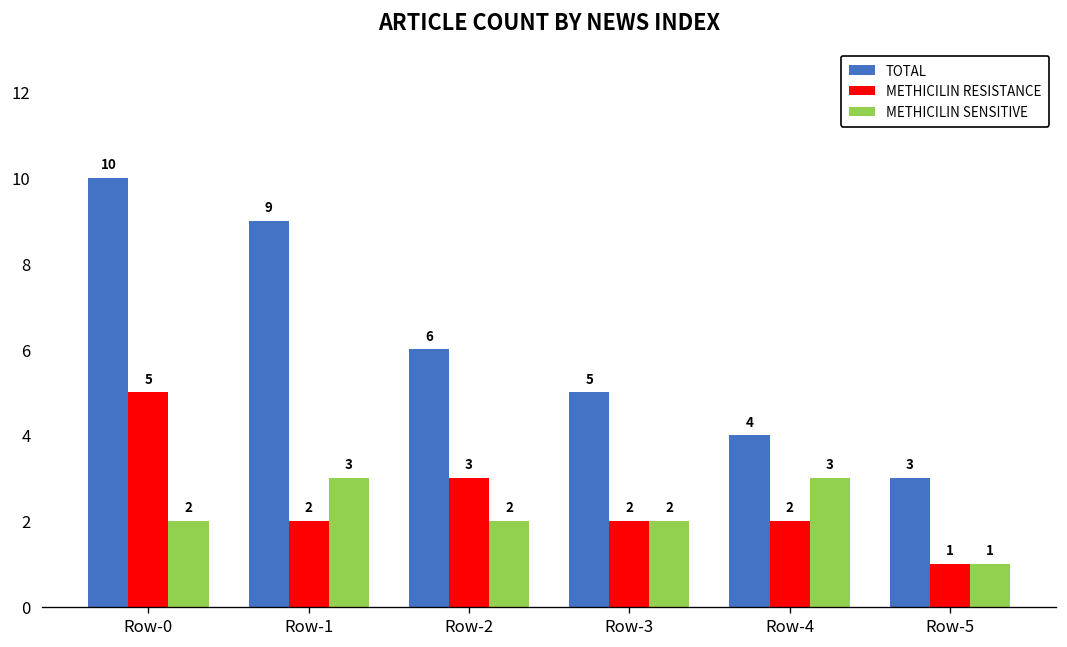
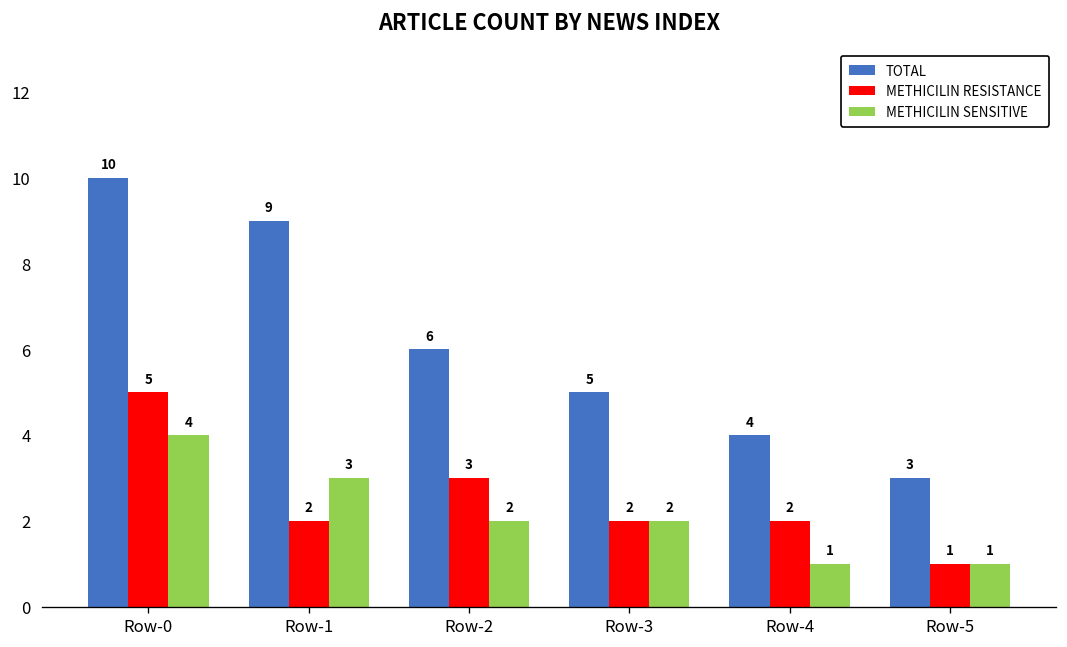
METHICILIN SENSITIVE, Row-0: 2 -> 4
METHICILIN SENSITIVE, Row-4: 3 -> 1
